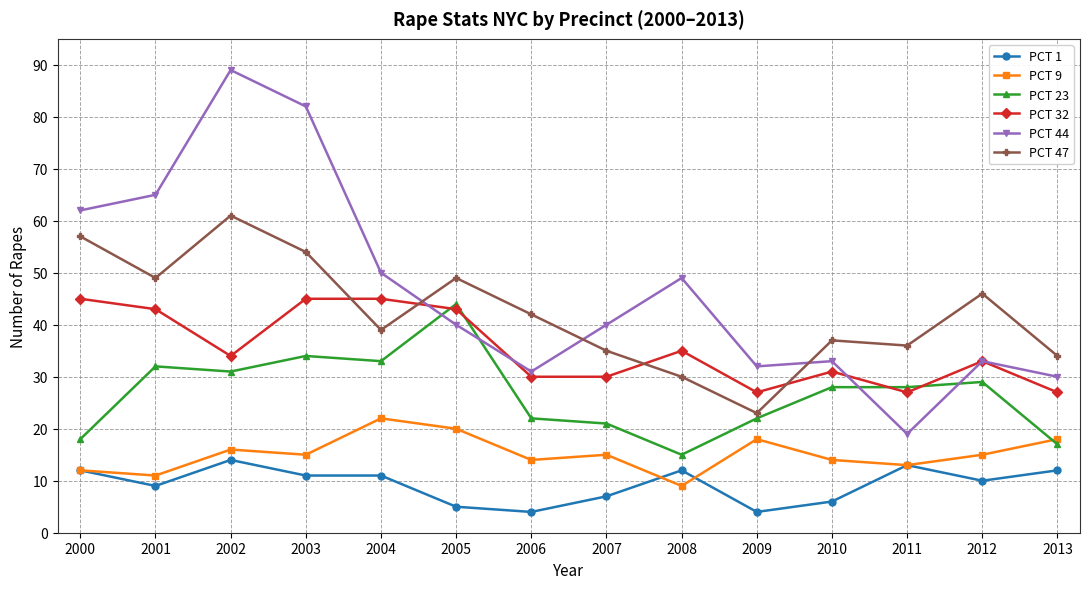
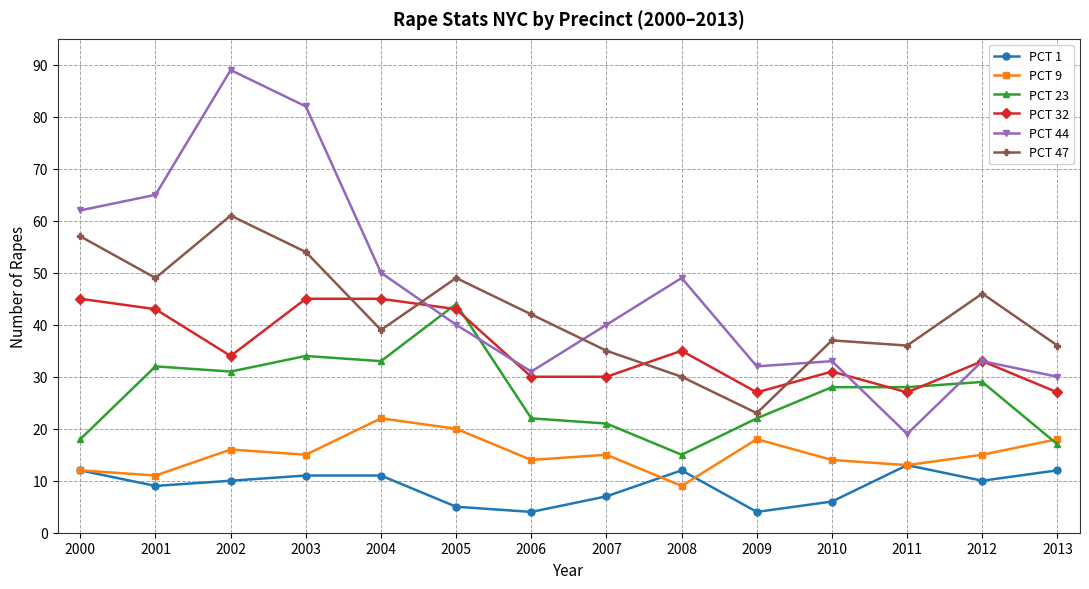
PCT 1, 2002: 14 -> 10
PCT 47, 2013: 34 -> 36
